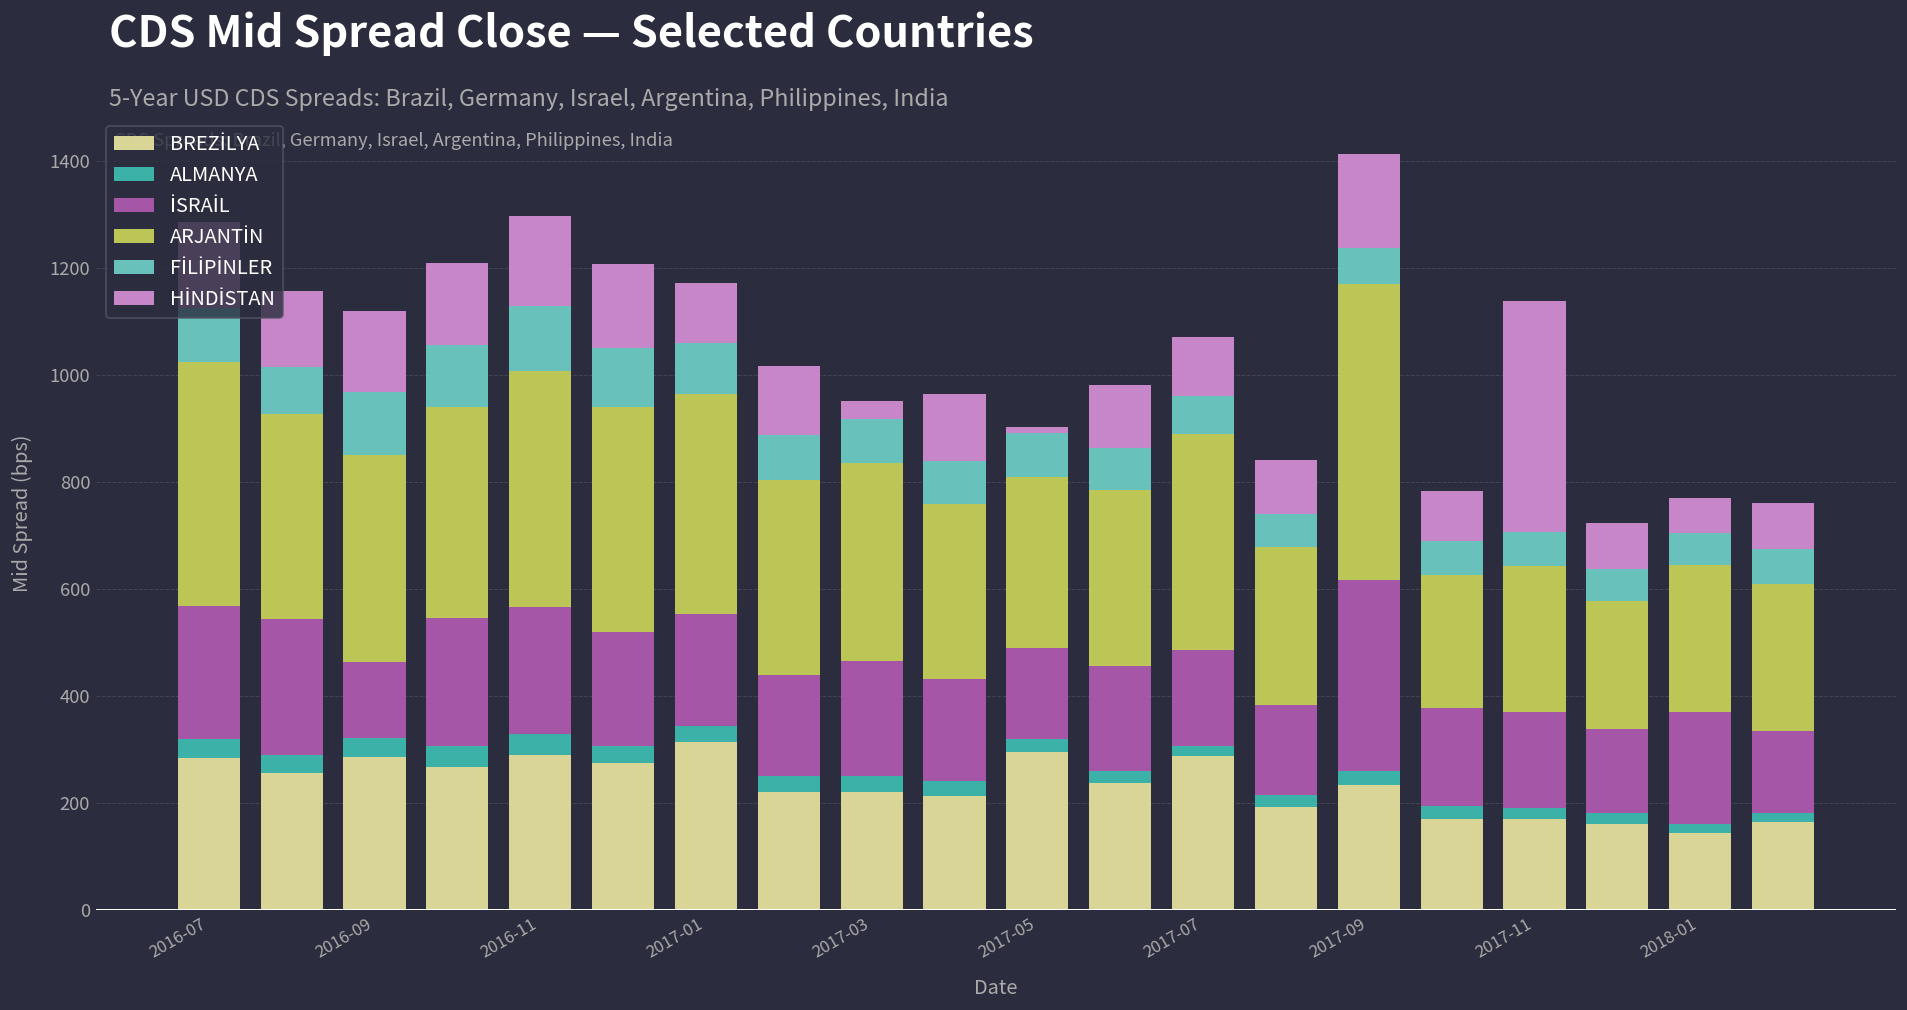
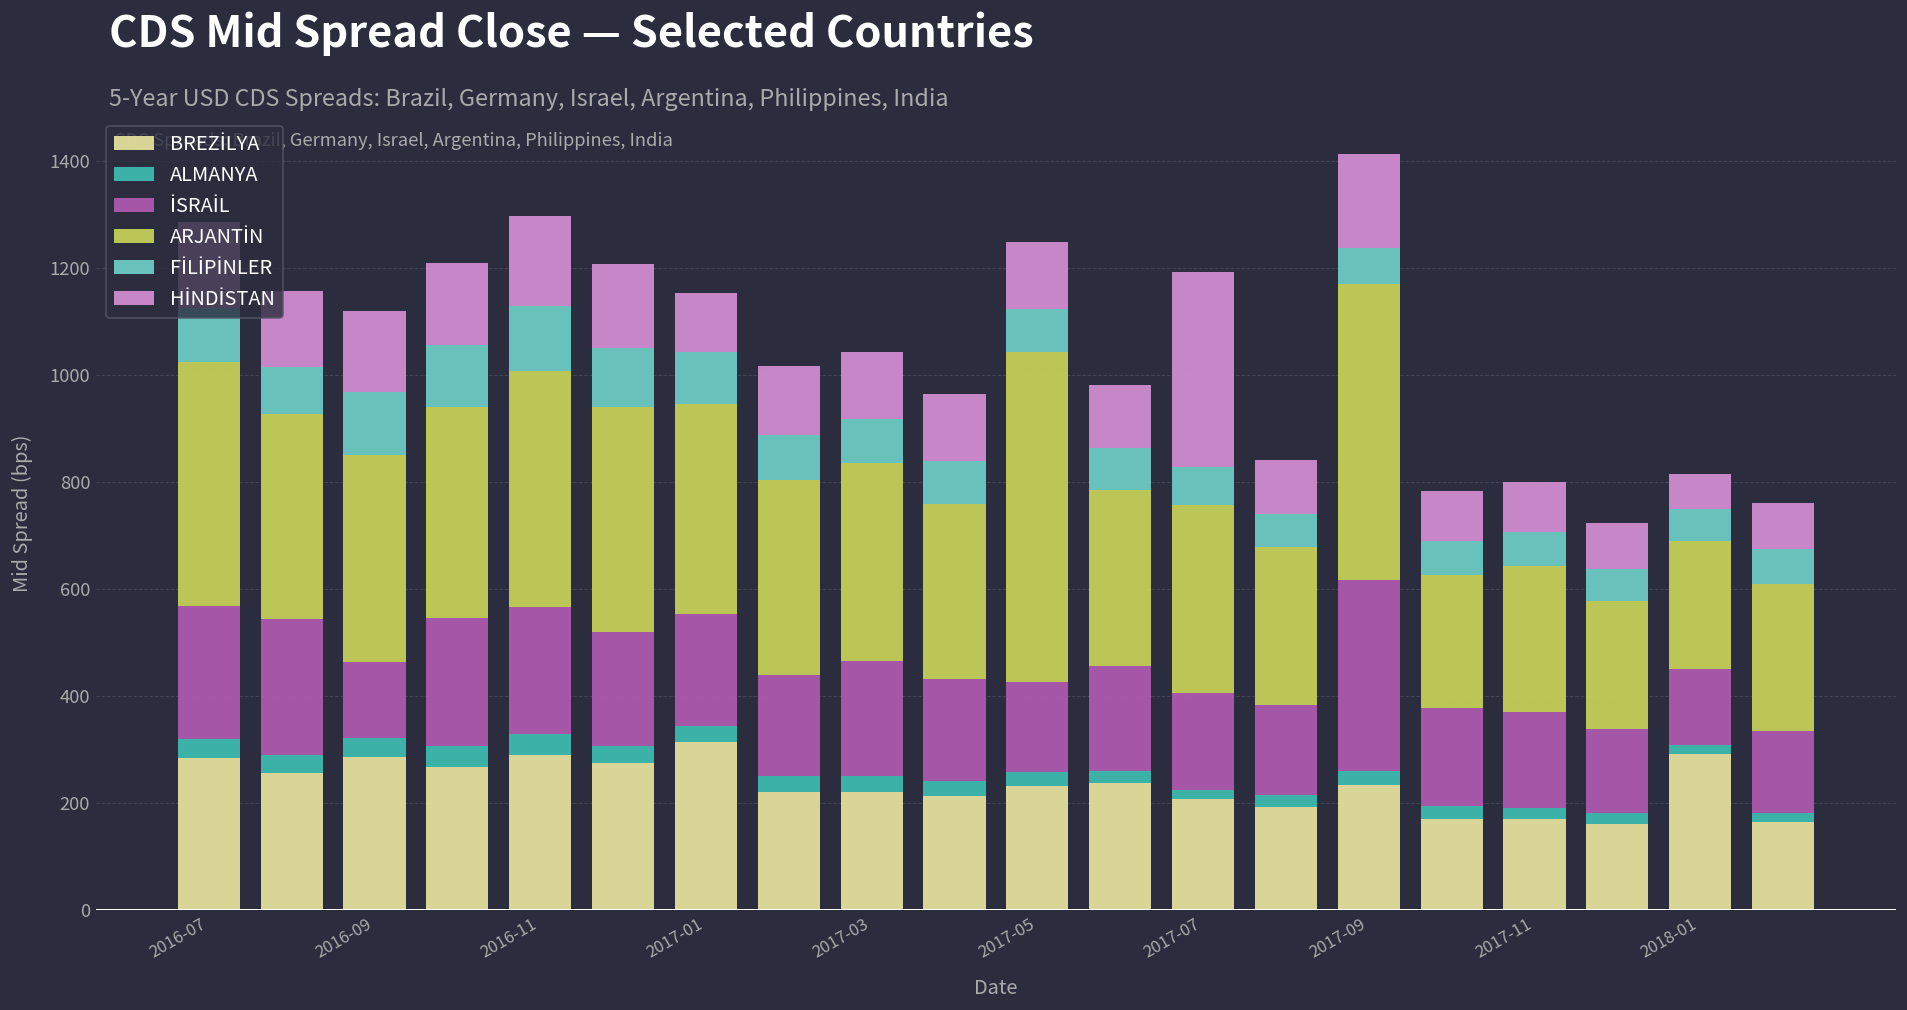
ARJANTİN, 2017-01: 410 -> 390
HİNDİSTAN, 2017-03: 30 -> 130
BREZİLYA, 2017-05: 290 -> 230
ARJANTİN, 2017-05: 320 -> 620
HİNDİSTAN, 2017-05: 10 -> 120
BREZİLYA, 2017-07: 290 -> 210
ARJANTİN, 2017-07: 400 -> 350
HİNDİSTAN, 2017-07: 110 -> 360
HİNDİSTAN, 2017-11: 430 -> 90
BREZİLYA, 2018-01: 140 -> 290
İSRAİL, 2018-01: 210 -> 140
ARJANTİN, 2018-01: 280 -> 240
